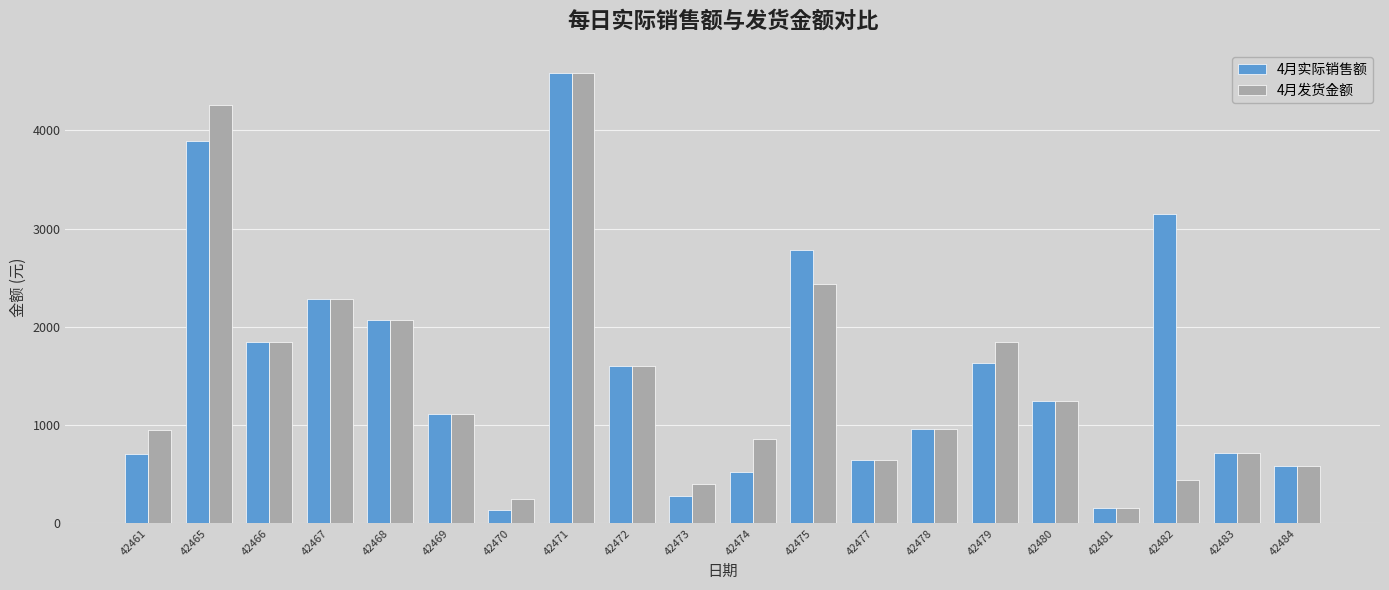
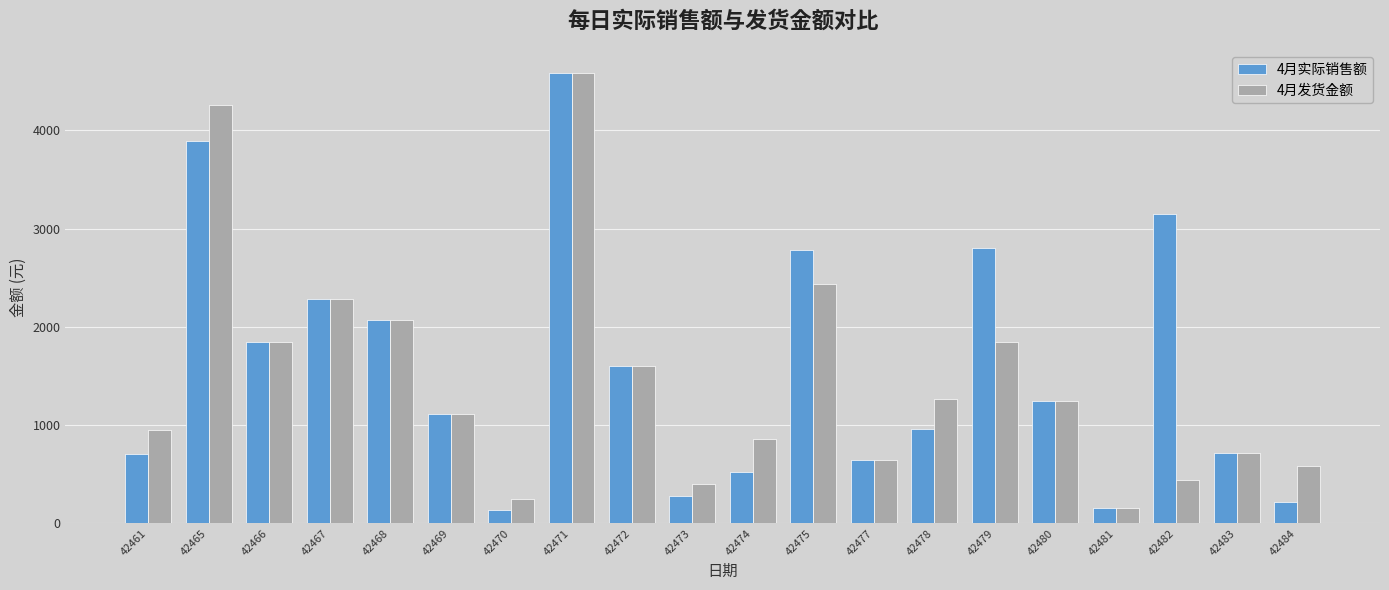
4月发货金额, 42478: 1000 -> 1300
4月实际销售额, 42479: 1600 -> 2800
4月实际销售额, 42484: 600 -> 200
